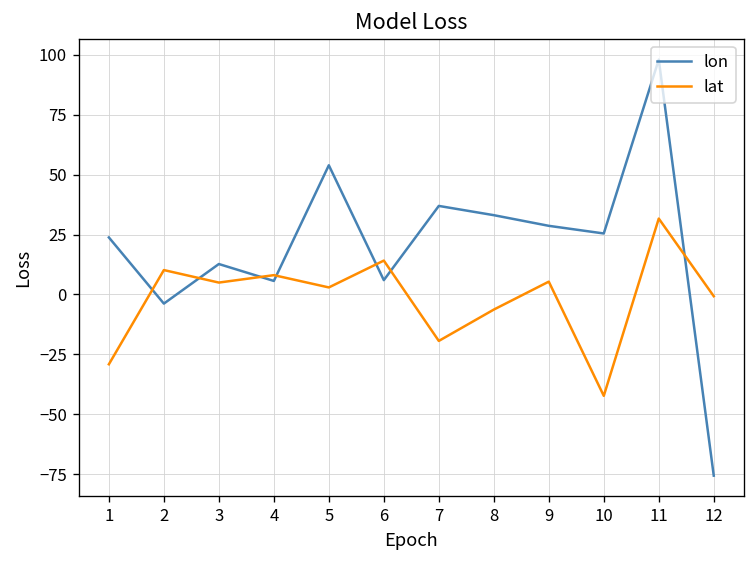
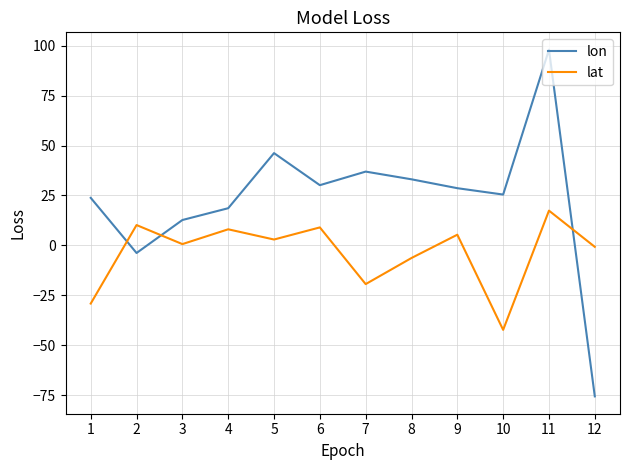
lat, 3: 5 -> 1
lon, 4: 6 -> 19
lon, 5: 54 -> 46
lon, 6: 6 -> 30
lat, 6: 14 -> 9
lat, 11: 32 -> 17
